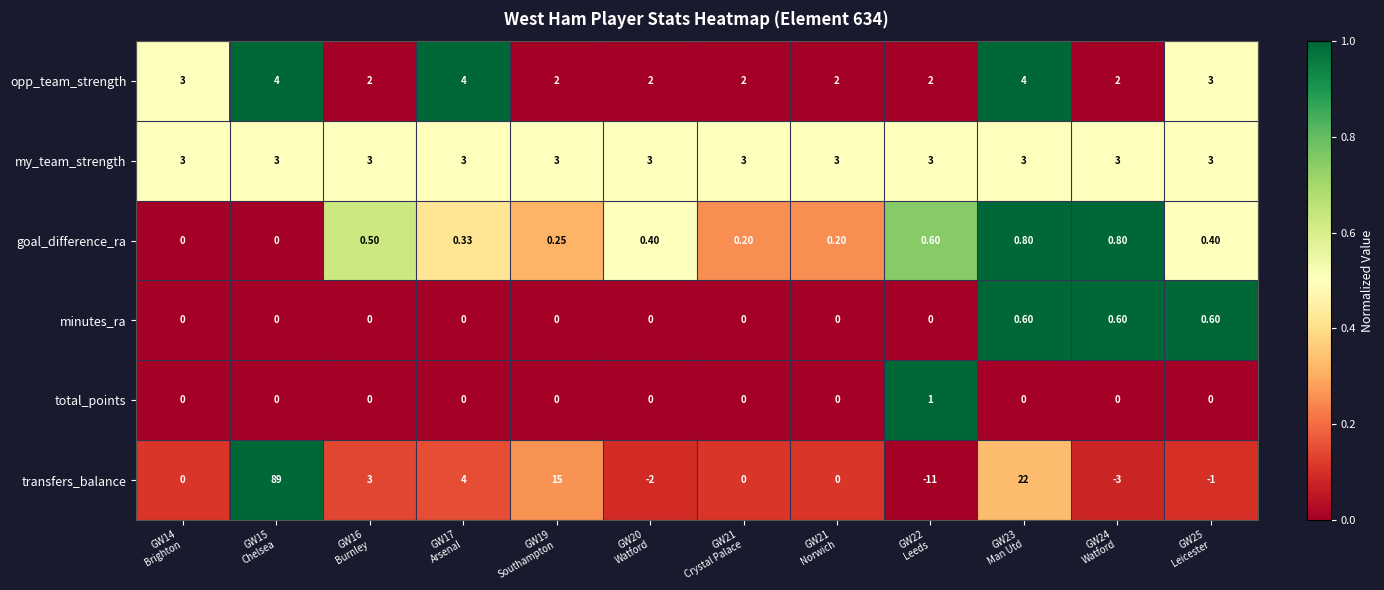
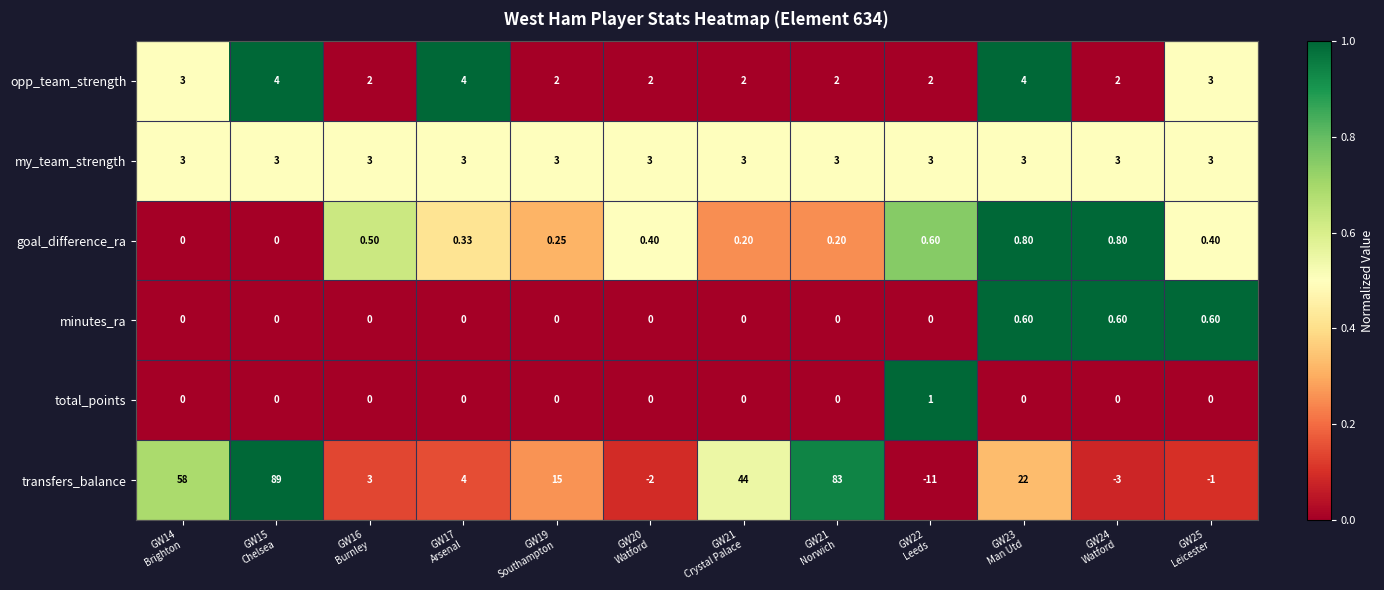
transfers_balance, GW14 Brighton: 0 -> 58
transfers_balance, GW21 Crystal Palace: 0 -> 44
transfers_balance, GW21 Norwich: 0 -> 83
